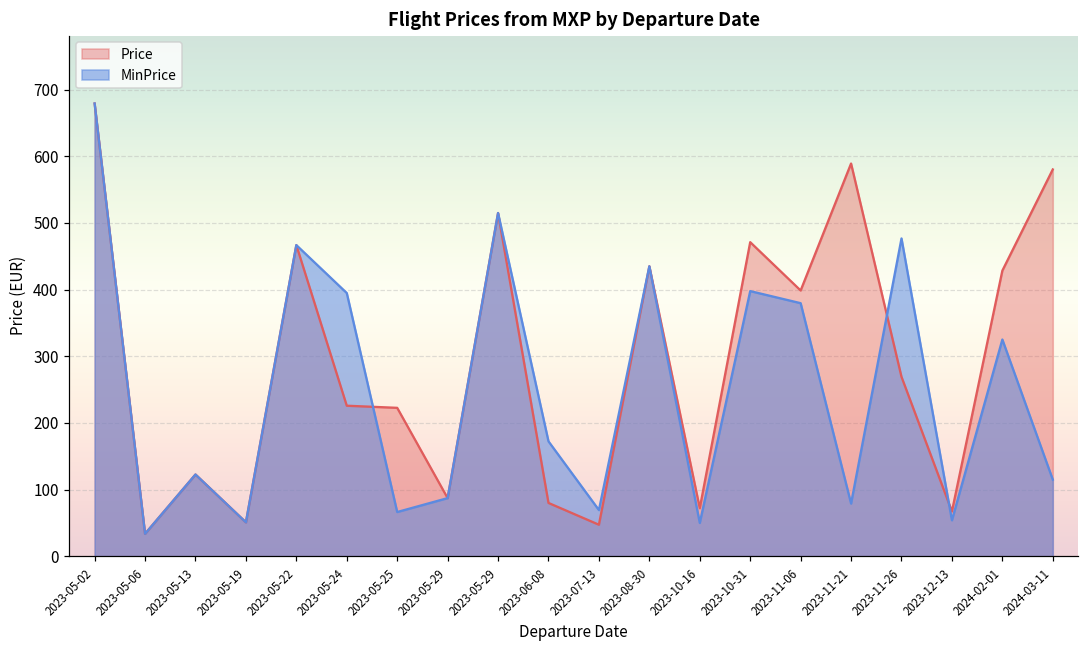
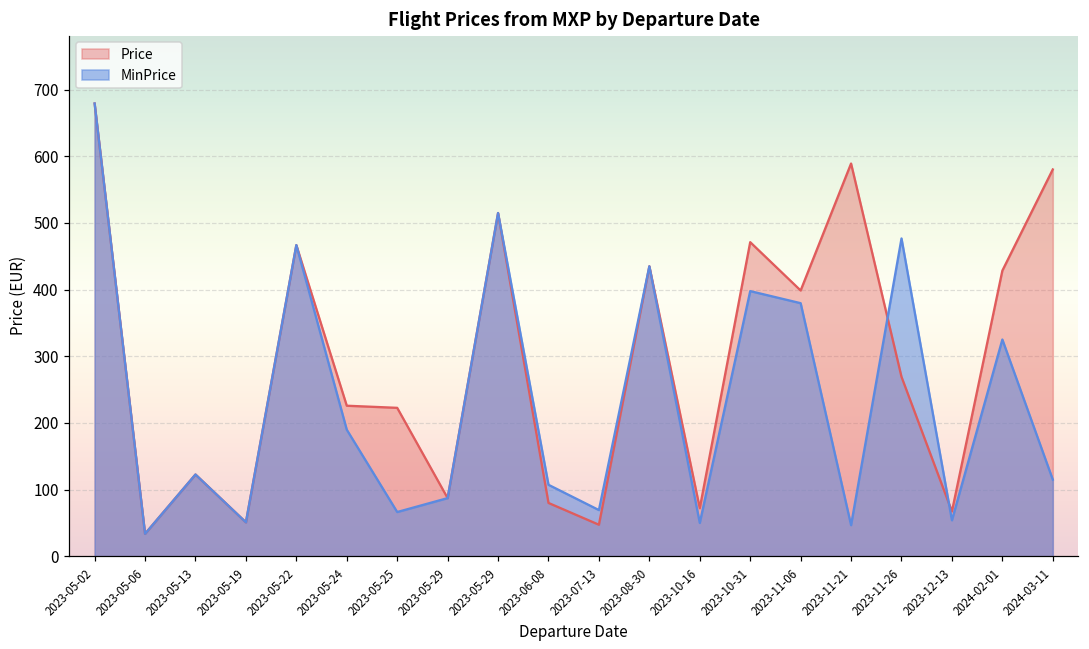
MinPrice, 2023-05-24: 390 -> 190
MinPrice, 2023-06-08: 170 -> 110
MinPrice, 2023-11-21: 80 -> 50
